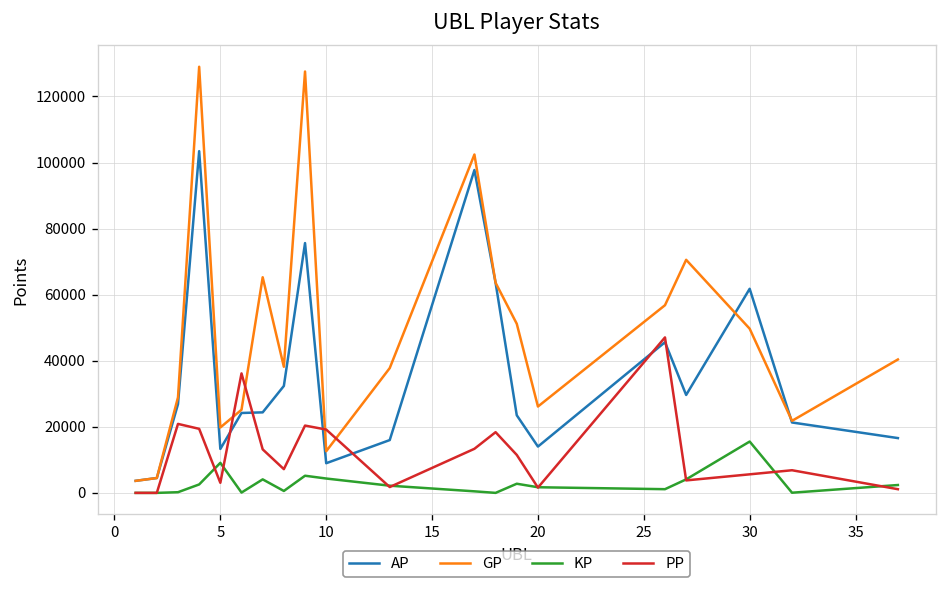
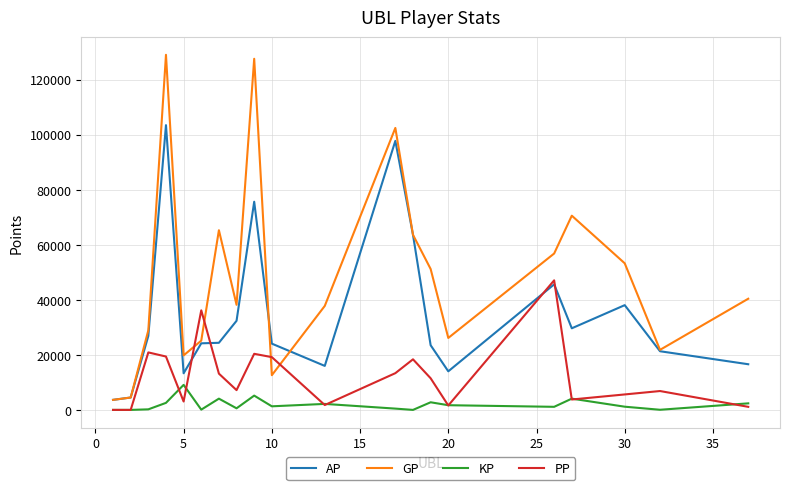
AP, 10: 9000 -> 24000
KP, 10: 4000 -> 1000
AP, 30: 62000 -> 38000
GP, 30: 50000 -> 53000
KP, 30: 16000 -> 1000
